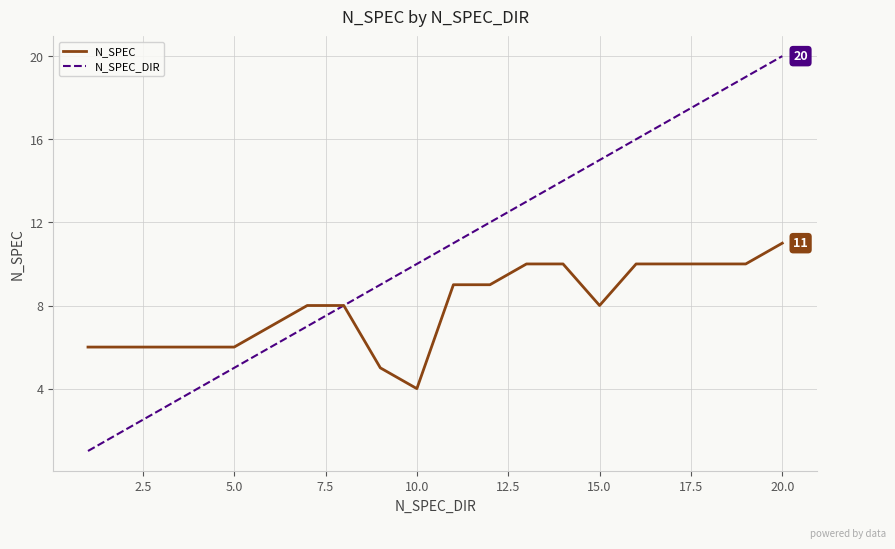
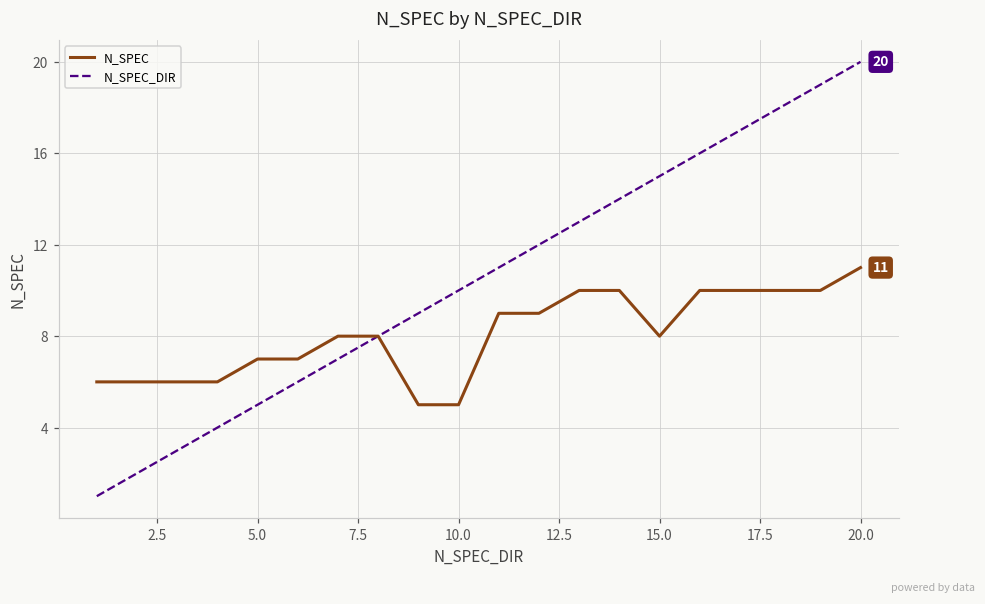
N_SPEC, 5.0: 6 -> 7
N_SPEC, 10.0: 4 -> 5
